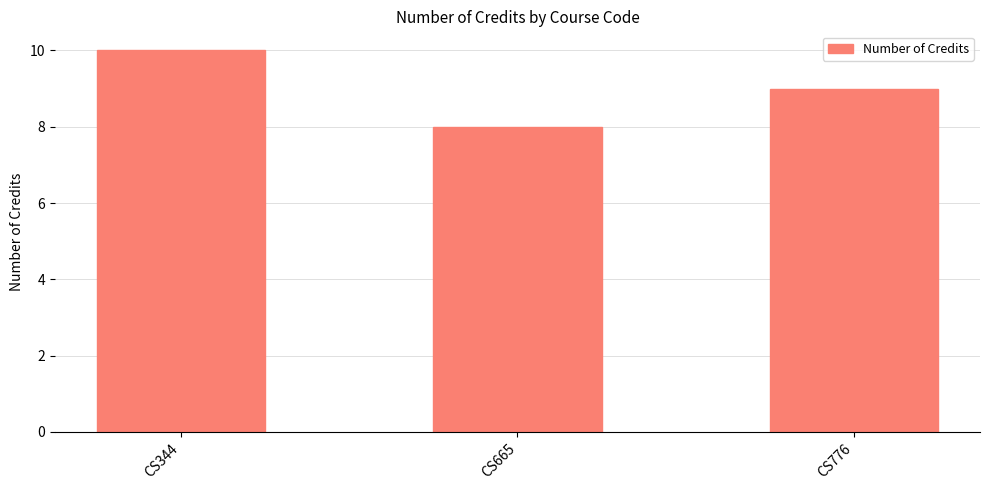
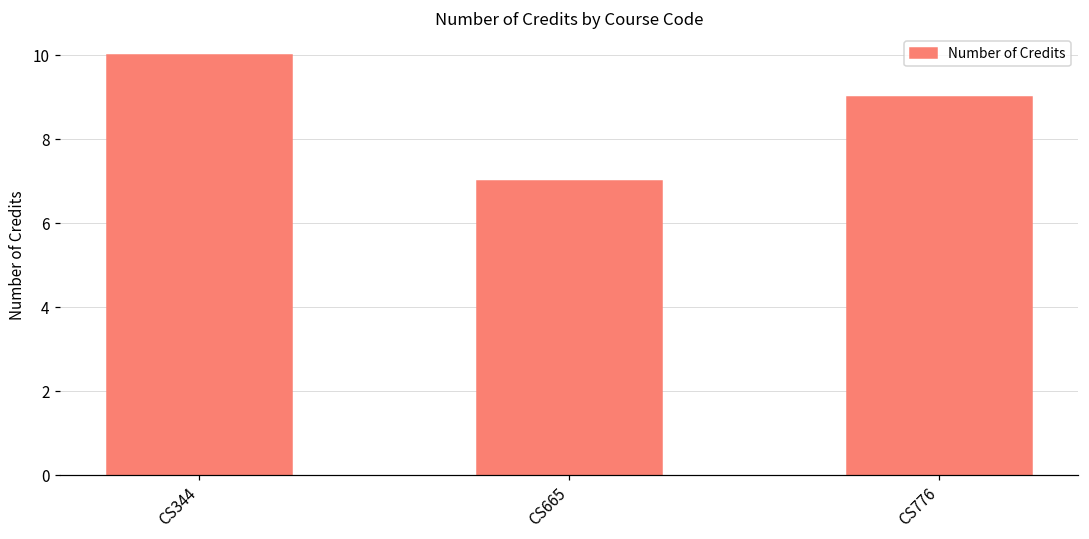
CS665: 8 -> 7
